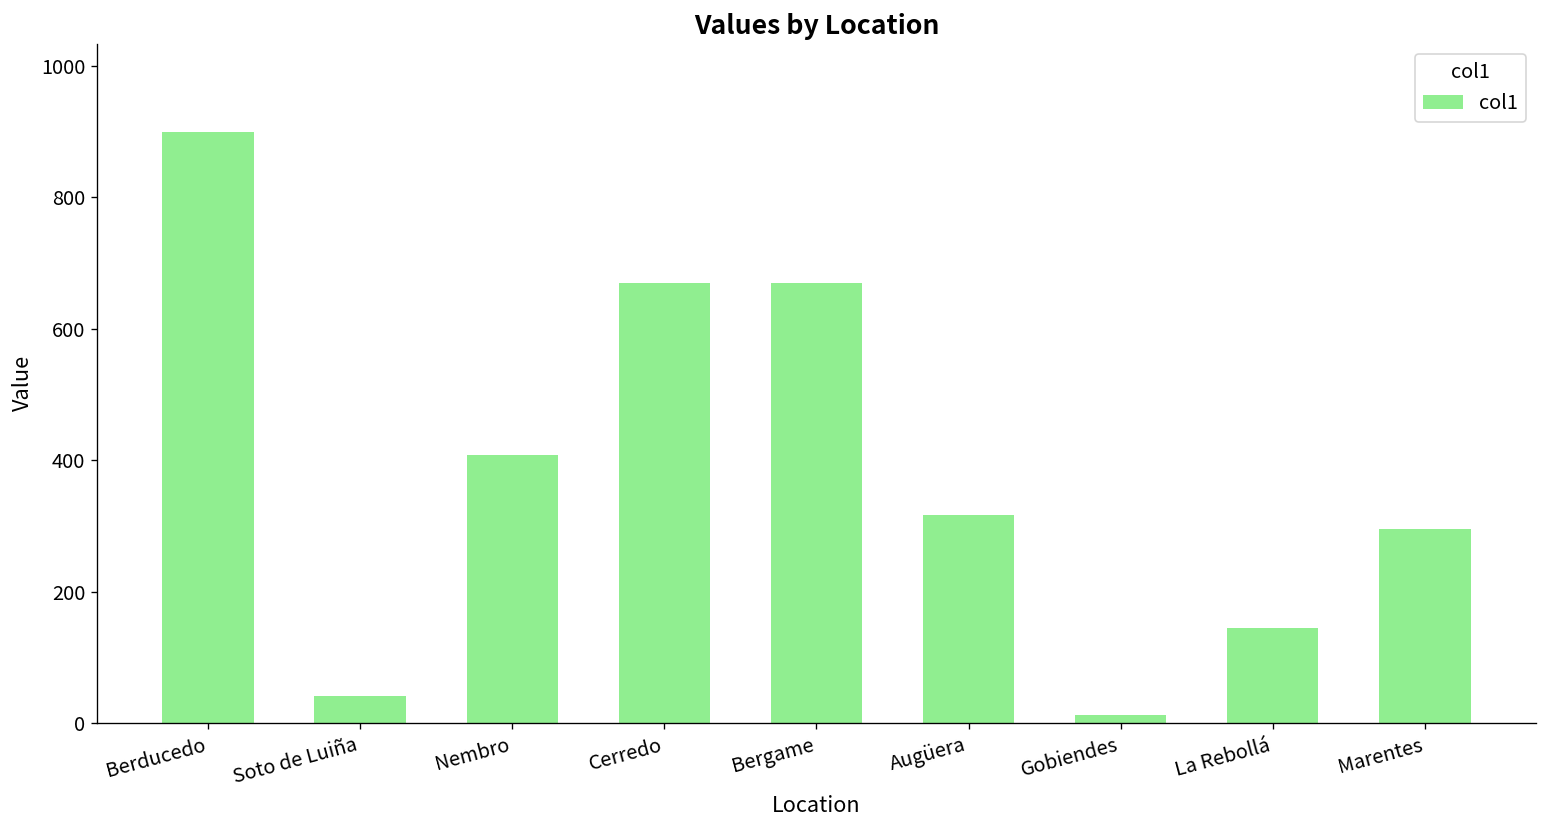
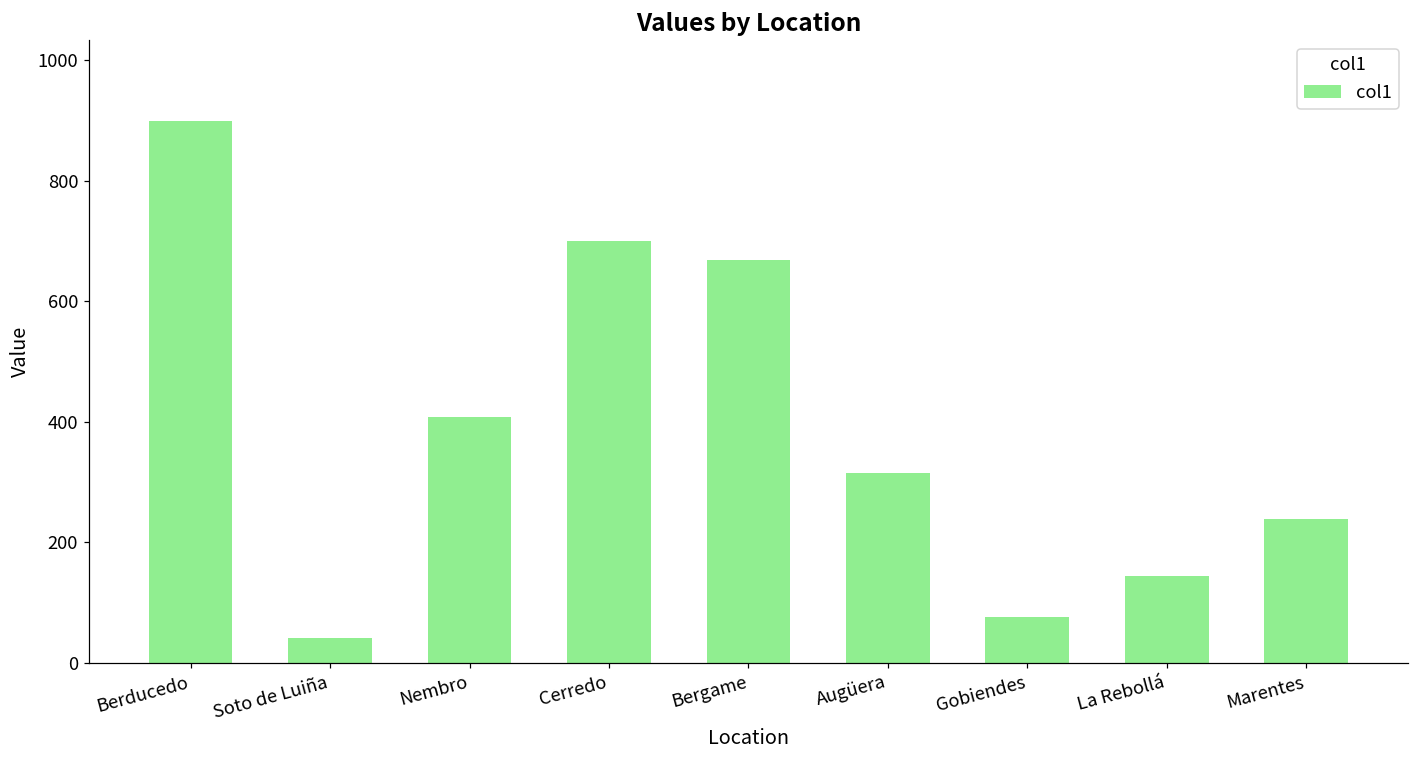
Cerredo: 670 -> 700
Gobiendes: 10 -> 80
Marentes: 300 -> 240
